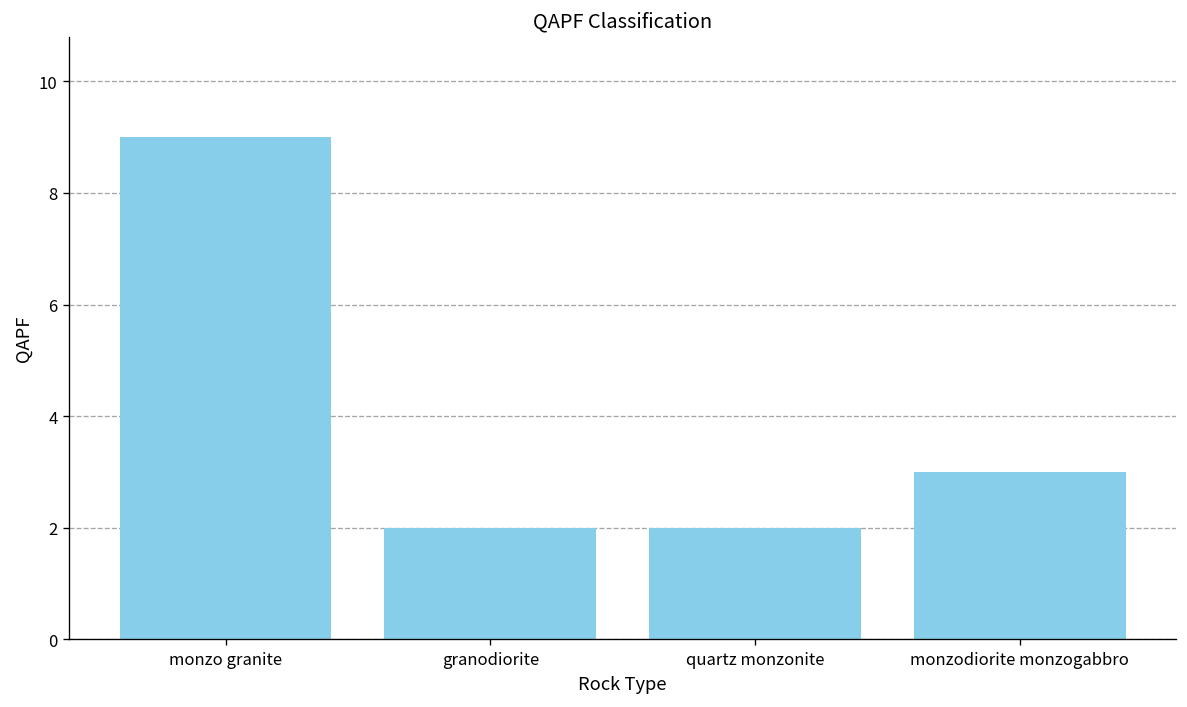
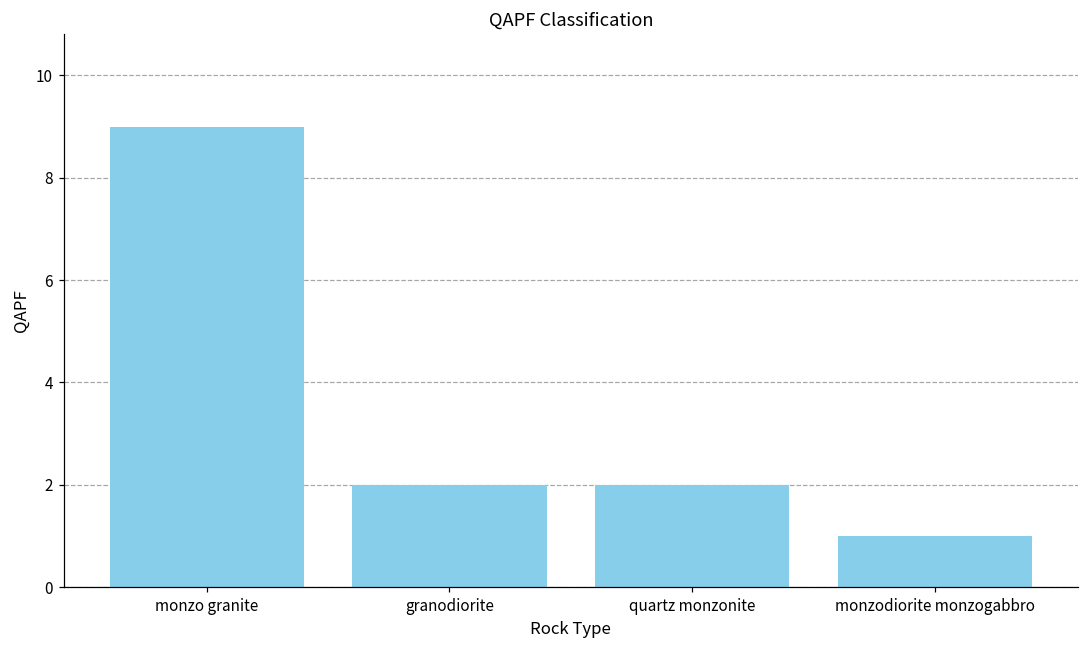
monzodiorite monzogabbro: 3 -> 1
